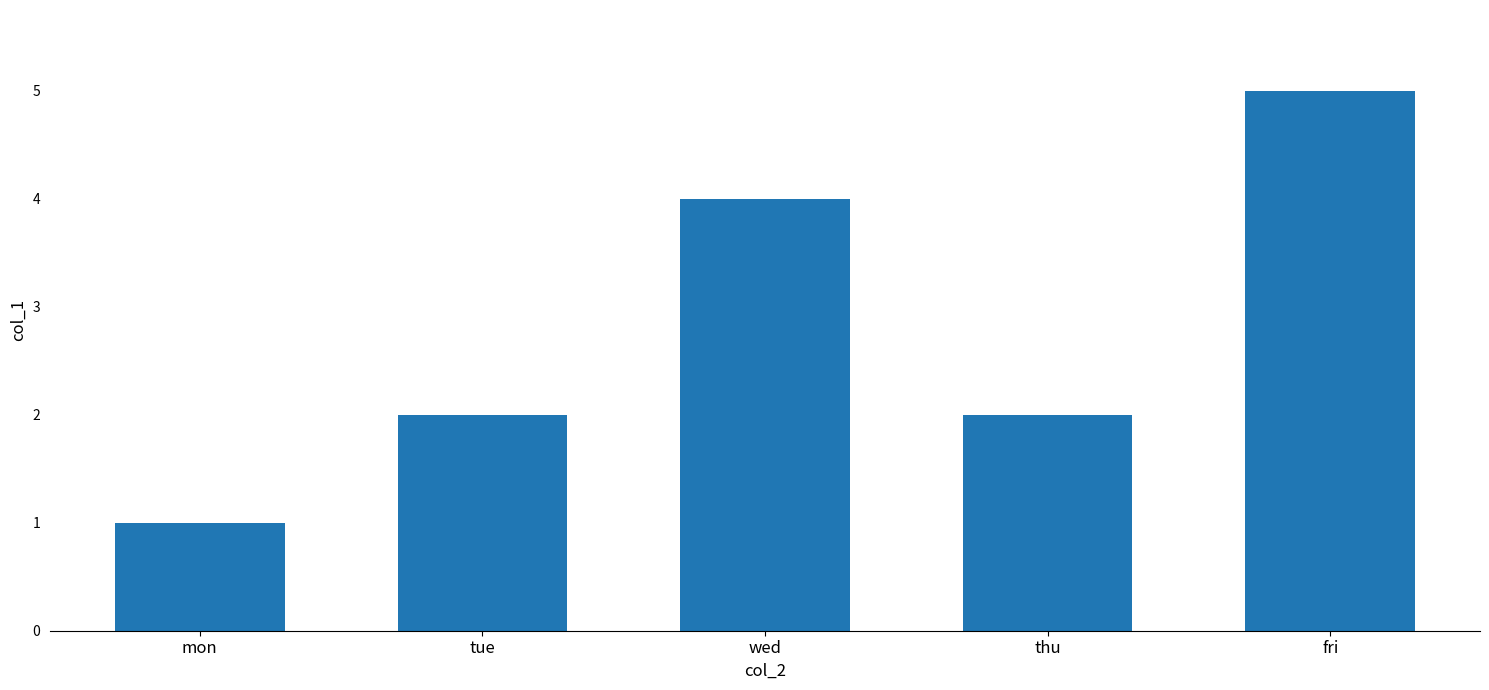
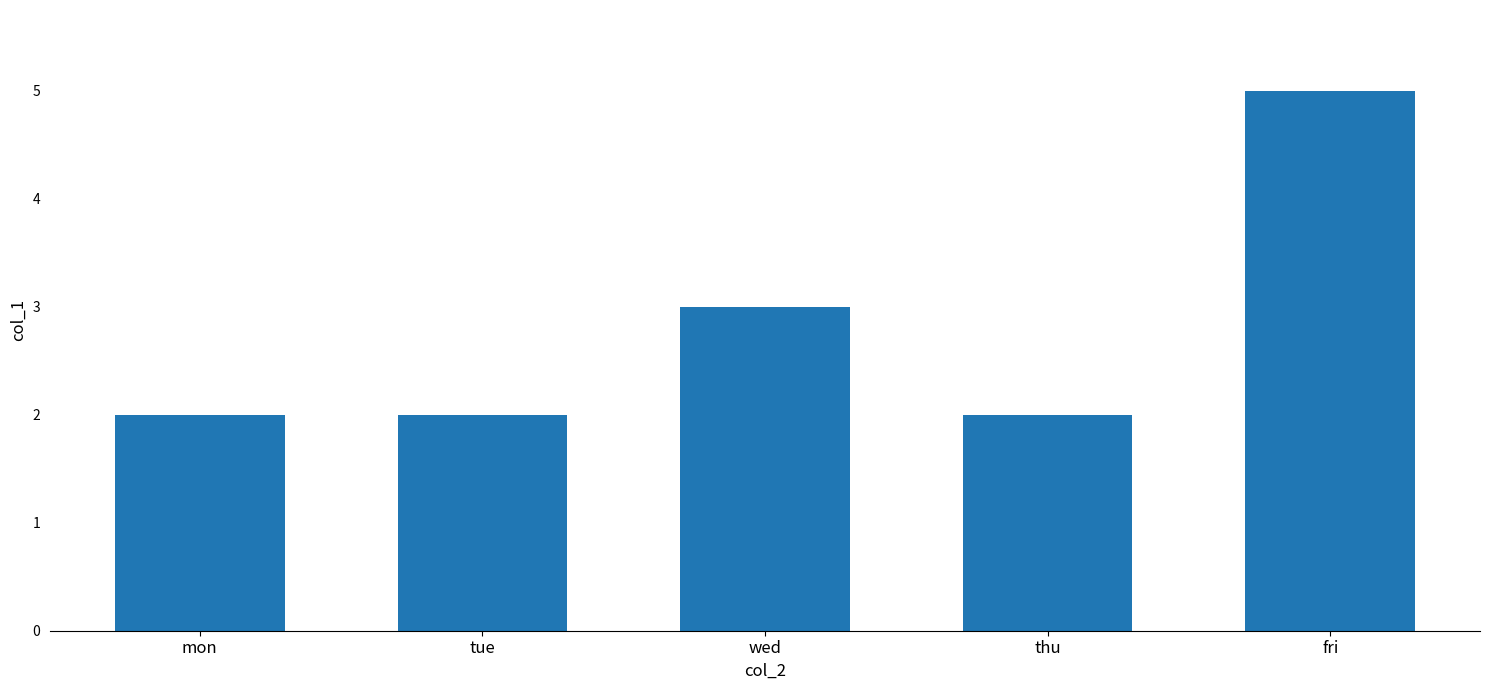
mon: 1 -> 2
wed: 4 -> 3
